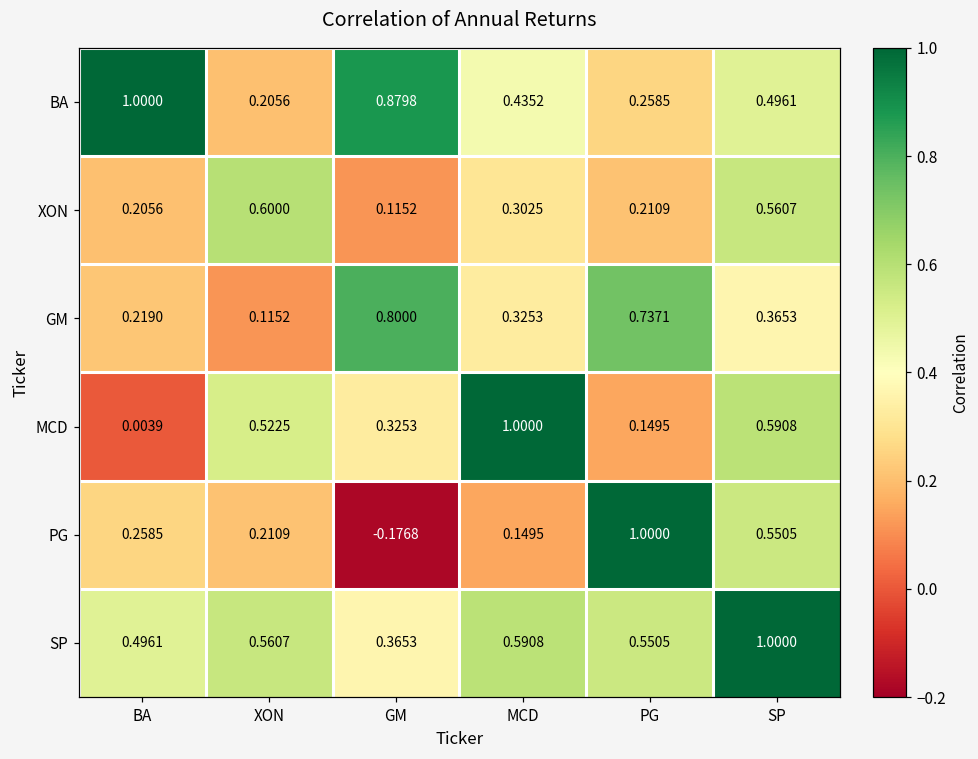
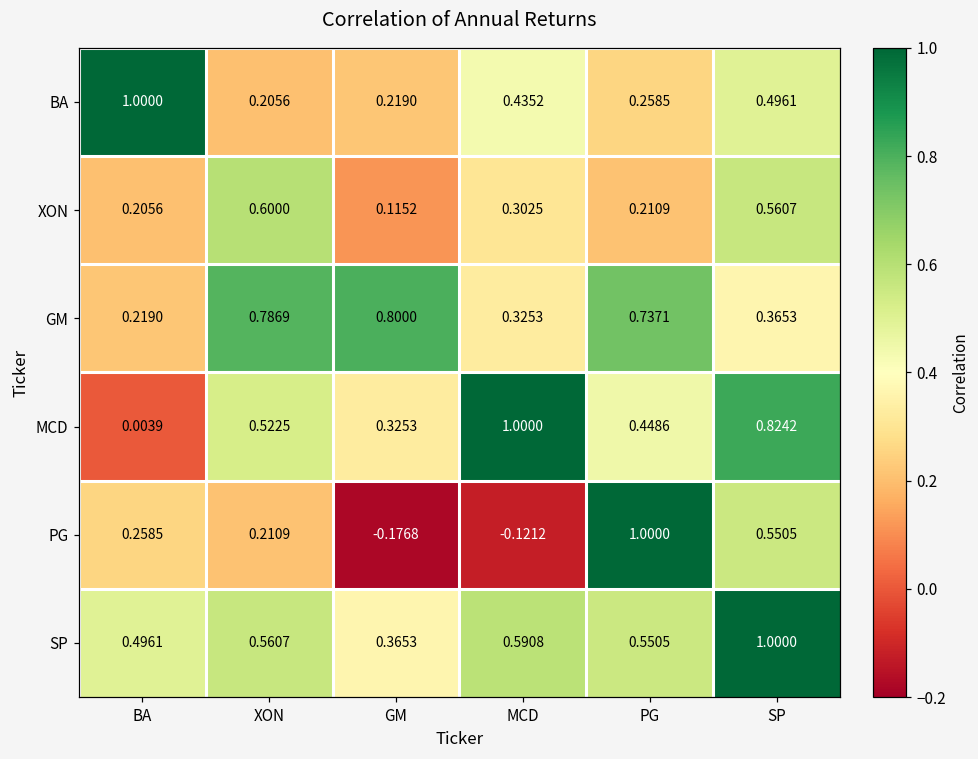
BA, GM: 0.8798 -> 0.2190
GM, XON: 0.1152 -> 0.7869
MCD, PG: 0.1495 -> 0.4486
MCD, SP: 0.5908 -> 0.8242
PG, MCD: 0.1495 -> -0.1212
